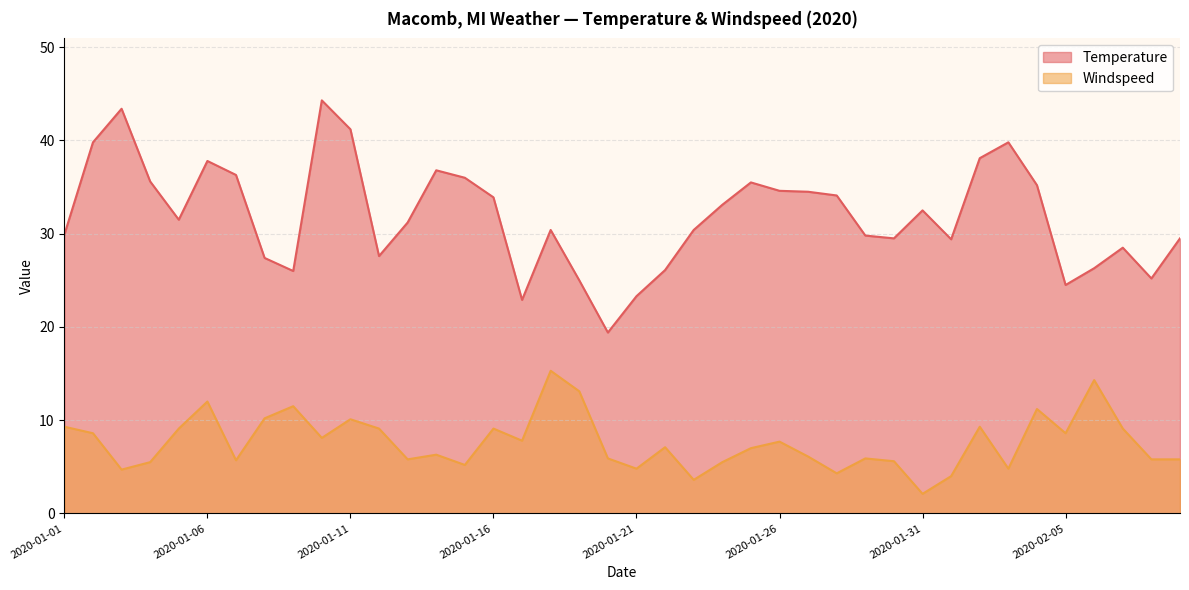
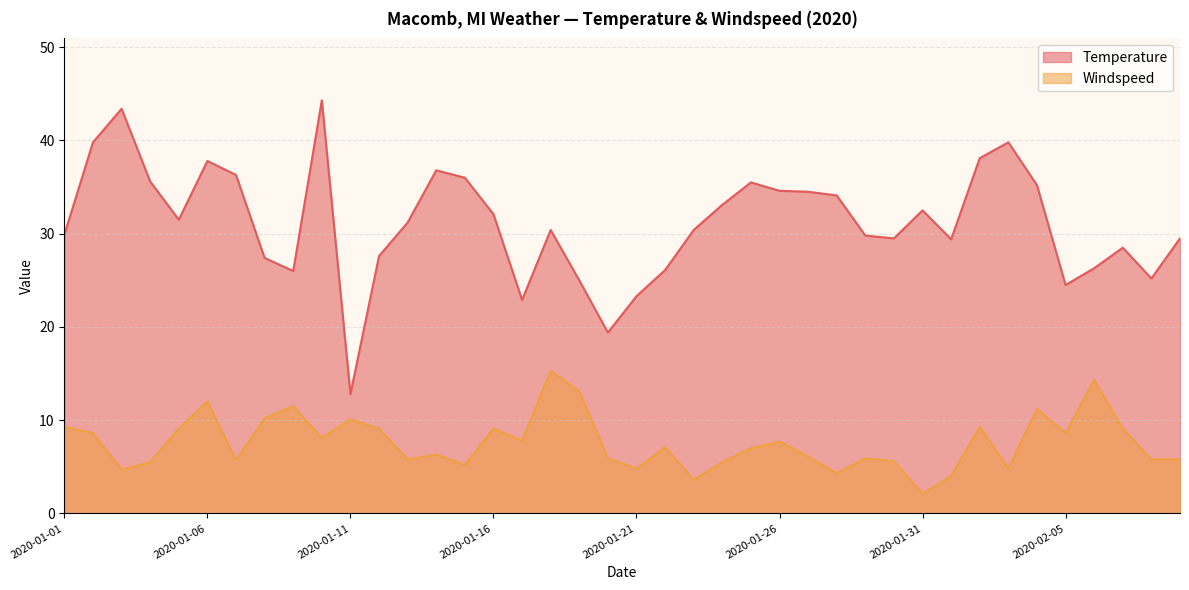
Temperature, 2020-01-11: 41 -> 13
Temperature, 2020-01-16: 34 -> 32
